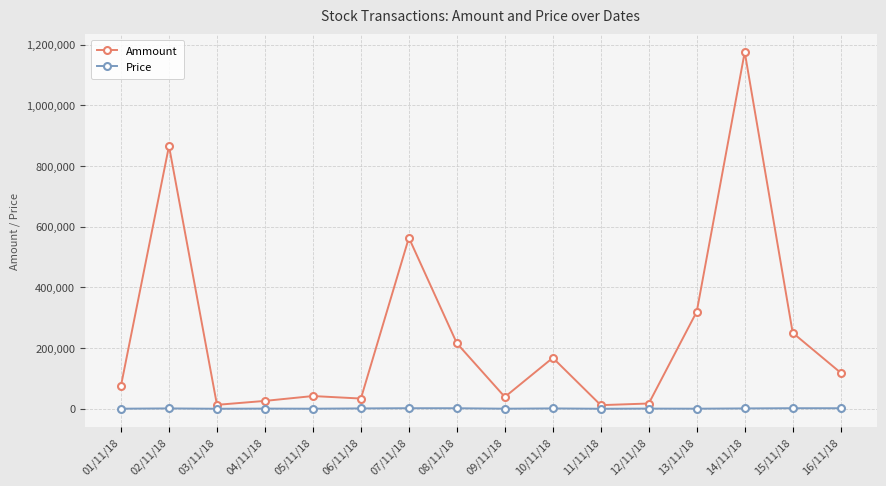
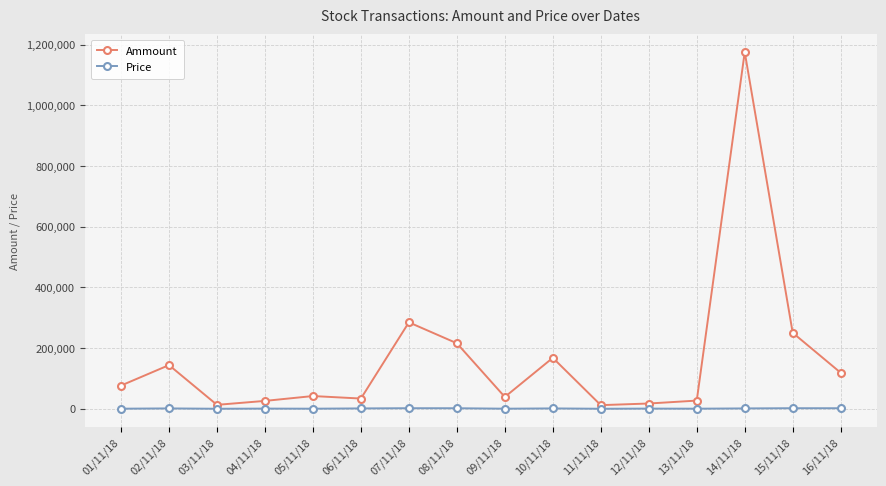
Ammount, 02/11/18: 870,000 -> 140,000
Ammount, 07/11/18: 560,000 -> 290,000
Ammount, 13/11/18: 320,000 -> 30,000
